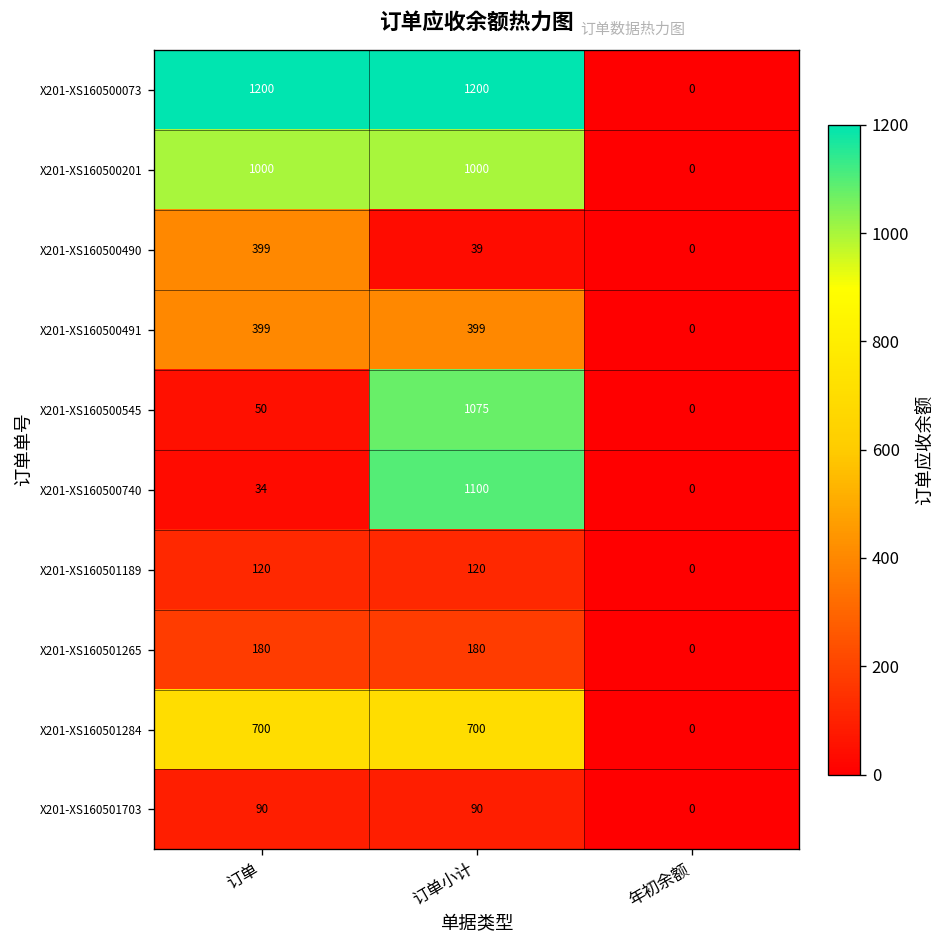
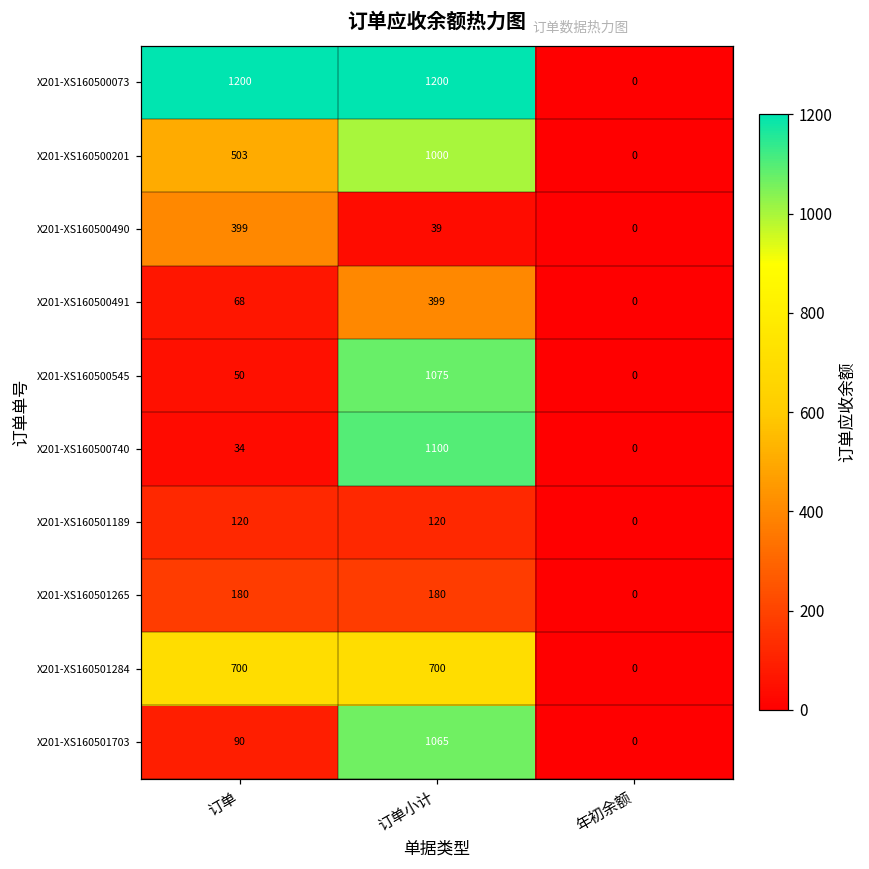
X201-XS160500201, 订单: 1000 -> 503
X201-XS160500491, 订单: 399 -> 68
X201-XS160501703, 订单小计: 90 -> 1065
